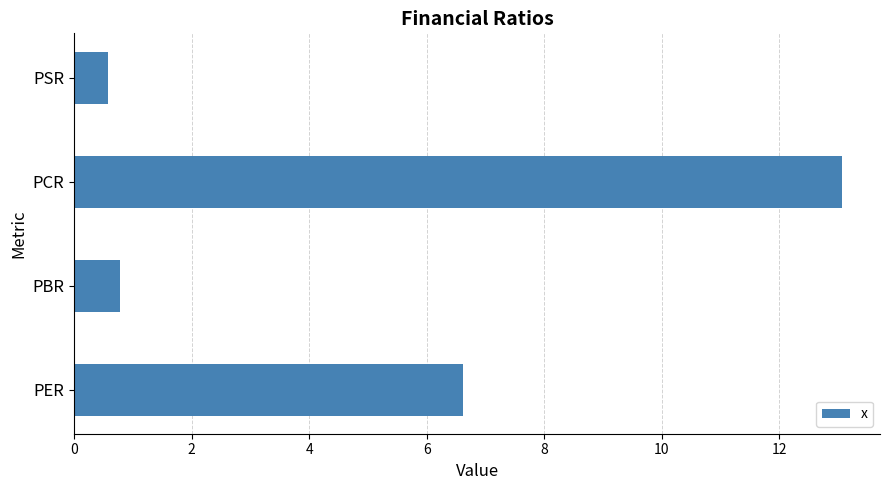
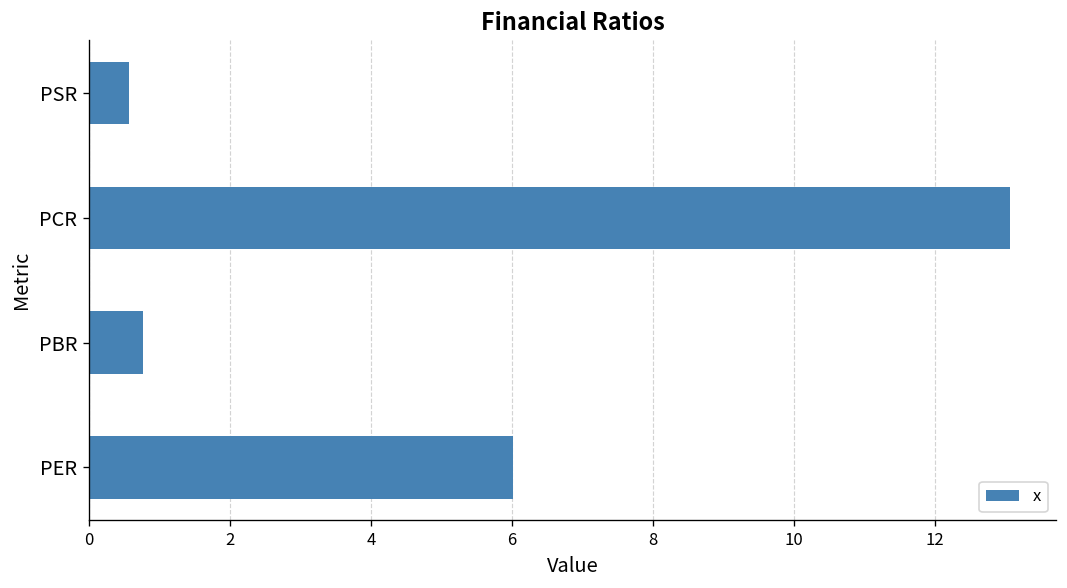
PER: 6.6 -> 6.0
